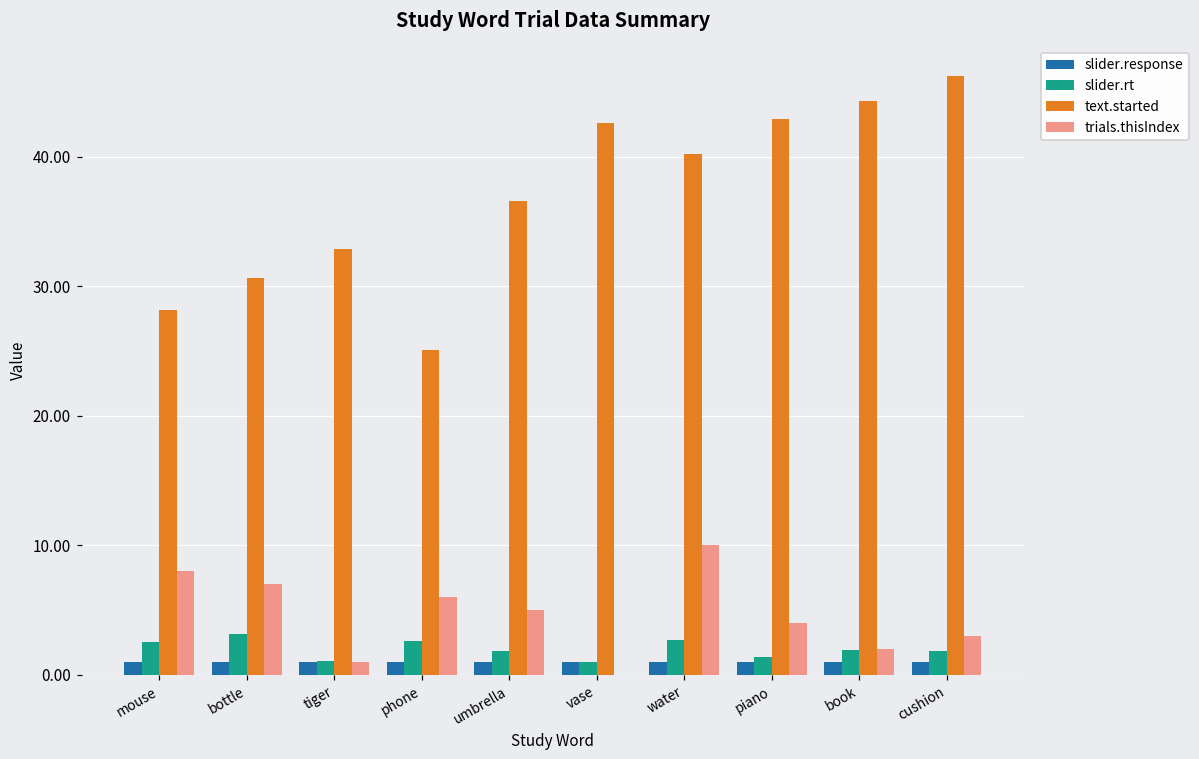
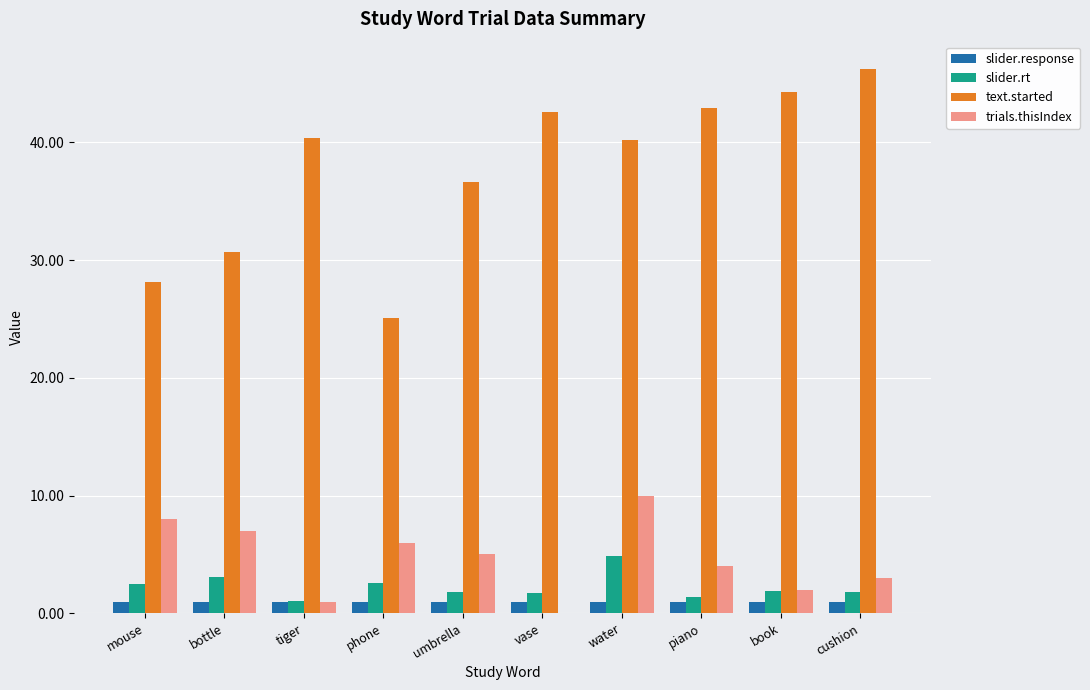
text.started, tiger: 32.9 -> 40.4
slider.rt, vase: 0.9 -> 1.7
slider.rt, water: 2.7 -> 4.9
